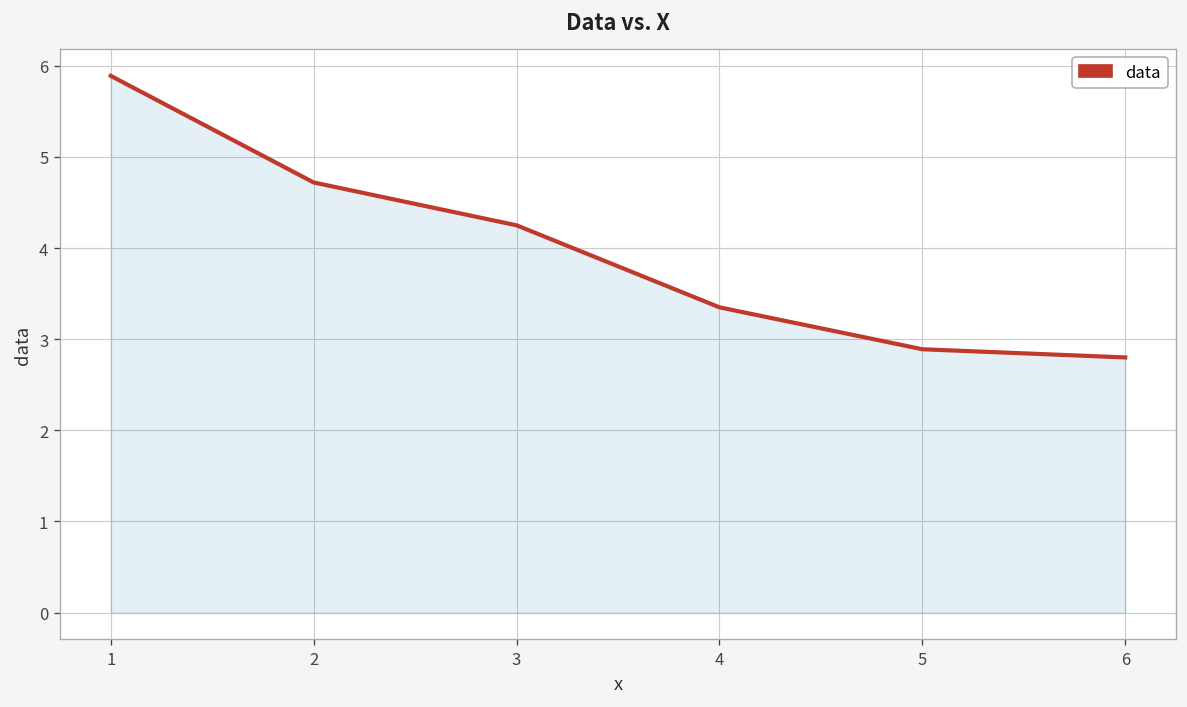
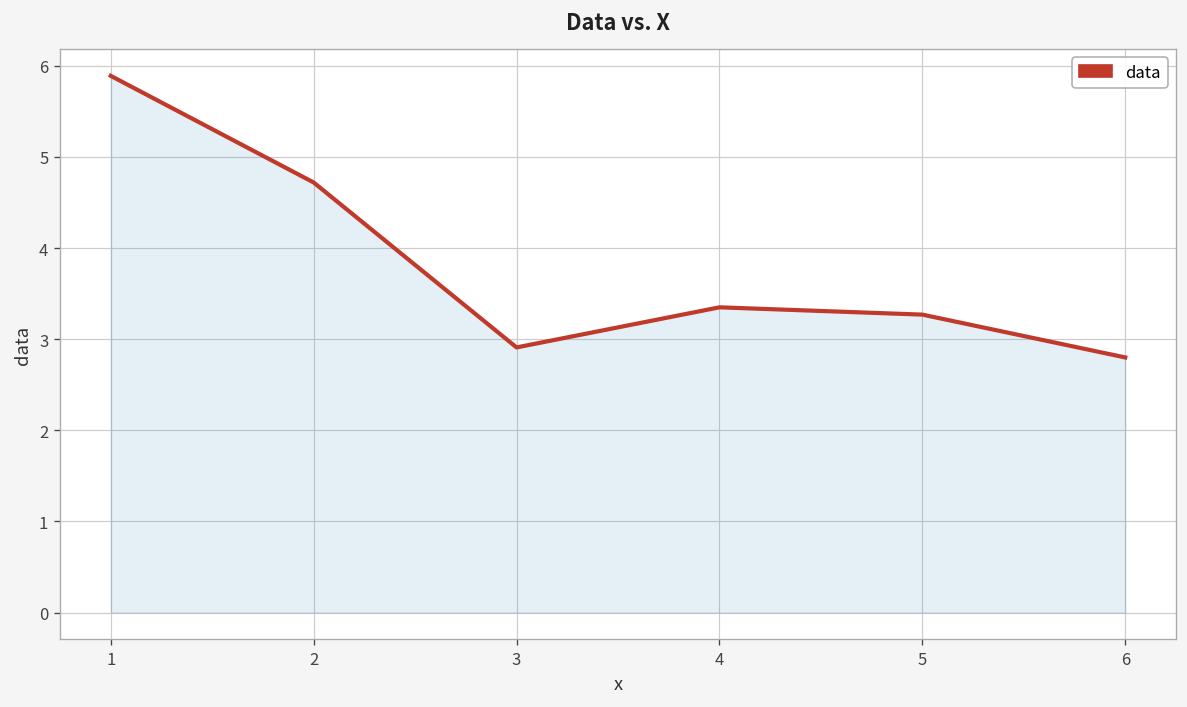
3: 4.3 -> 2.9
5: 2.9 -> 3.3
